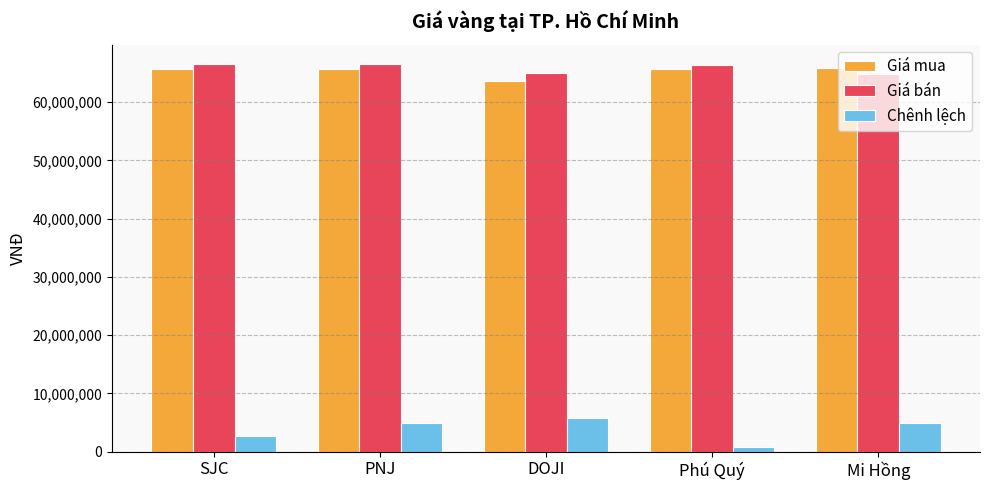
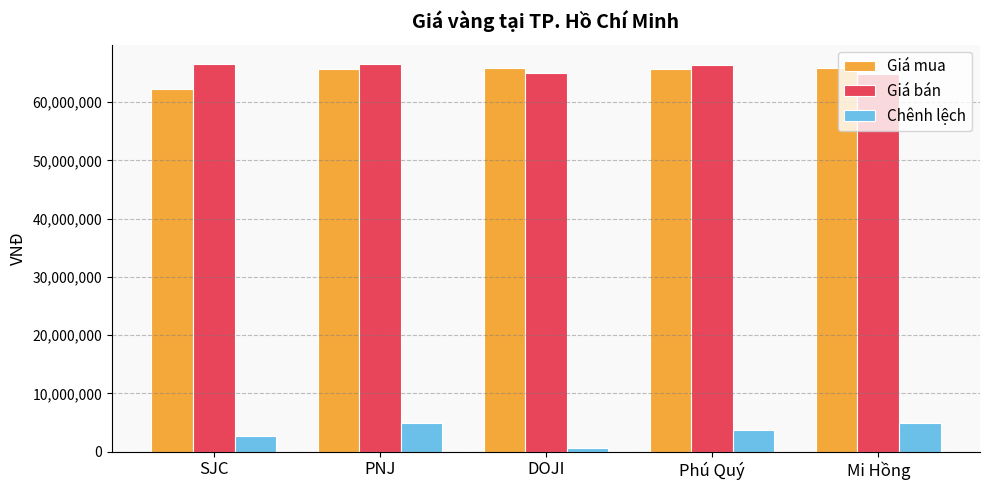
Giá mua, SJC: 66,000,000 -> 62,000,000
Giá mua, DOJI: 64,000,000 -> 66,000,000
Chênh lệch, DOJI: 6,000,000 -> 1,000,000
Chênh lệch, Phú Quý: 1,000,000 -> 4,000,000
